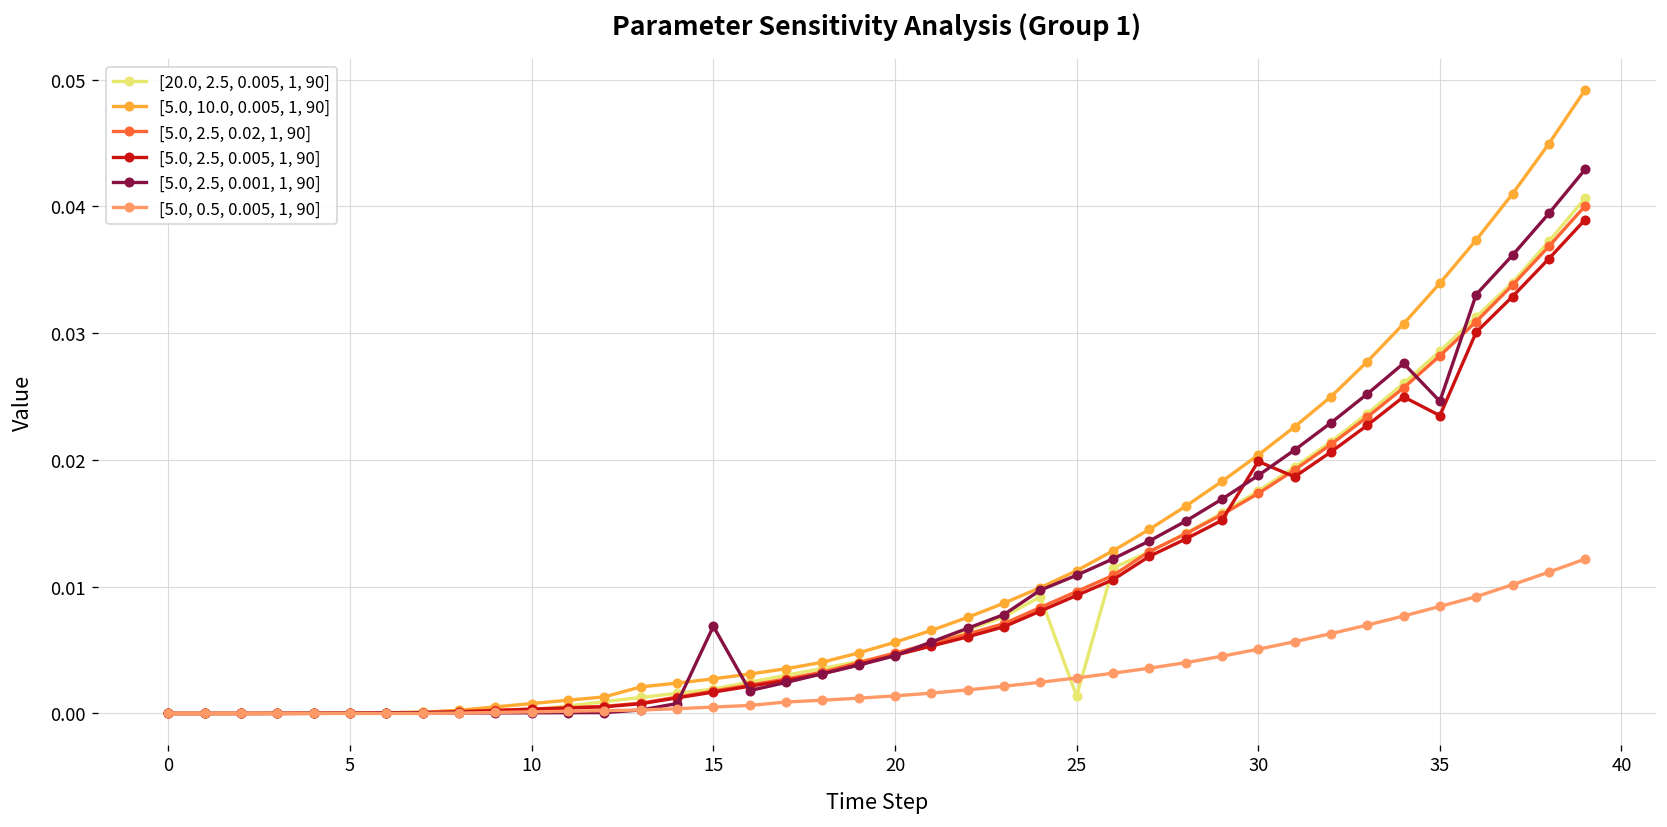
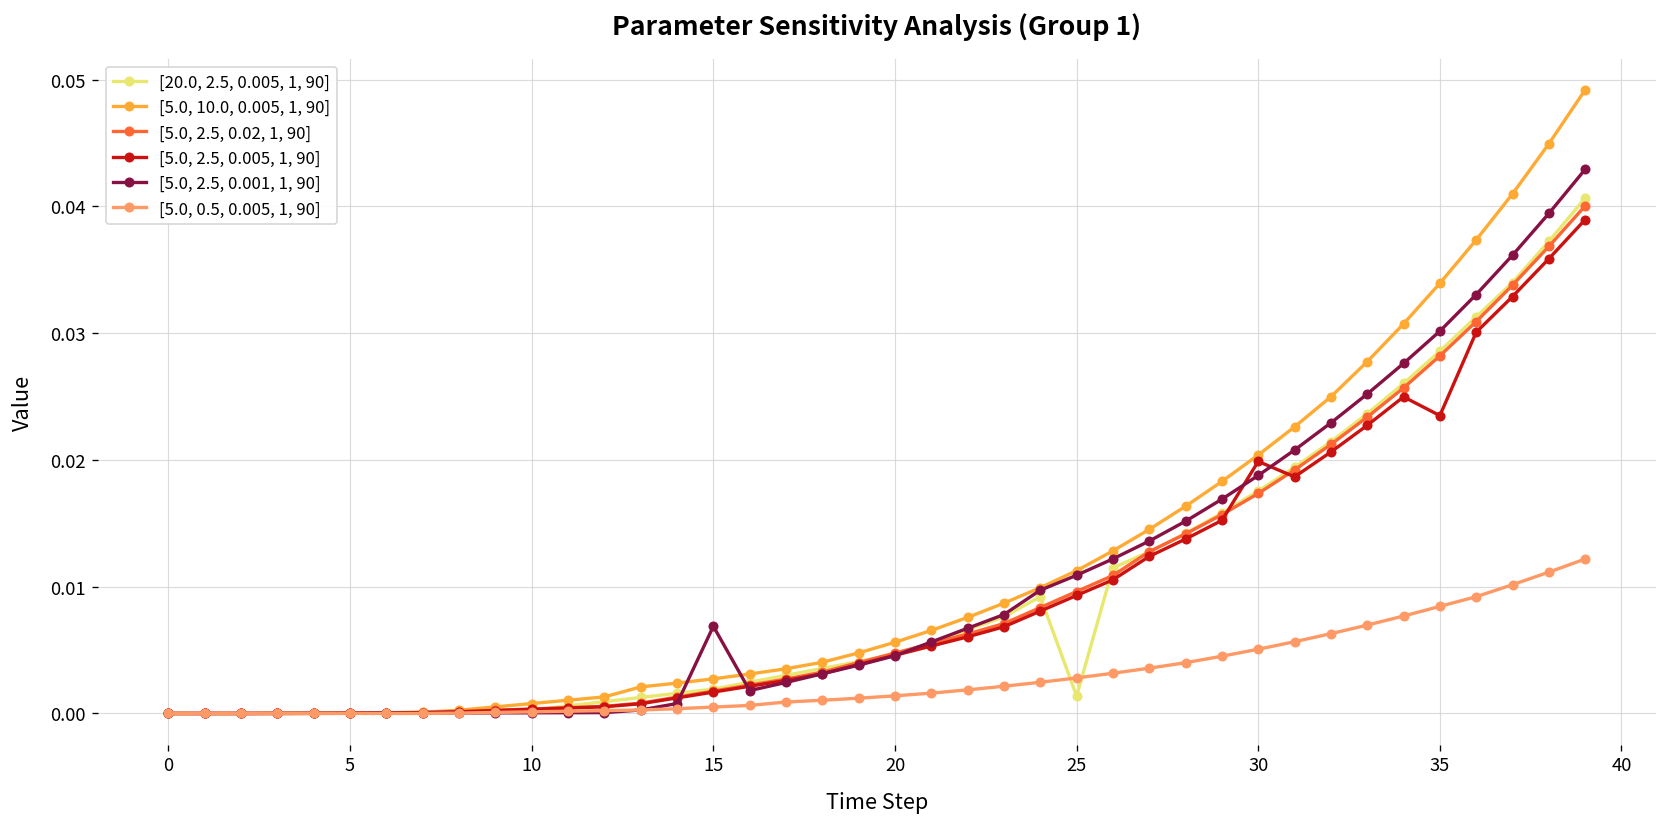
[5.0, 2.5, 0.001, 1, 90], 35: 0.0246 -> 0.0302
